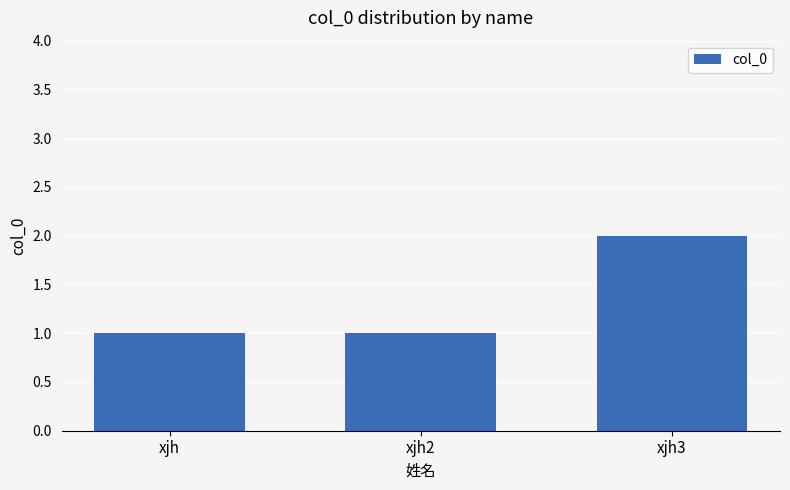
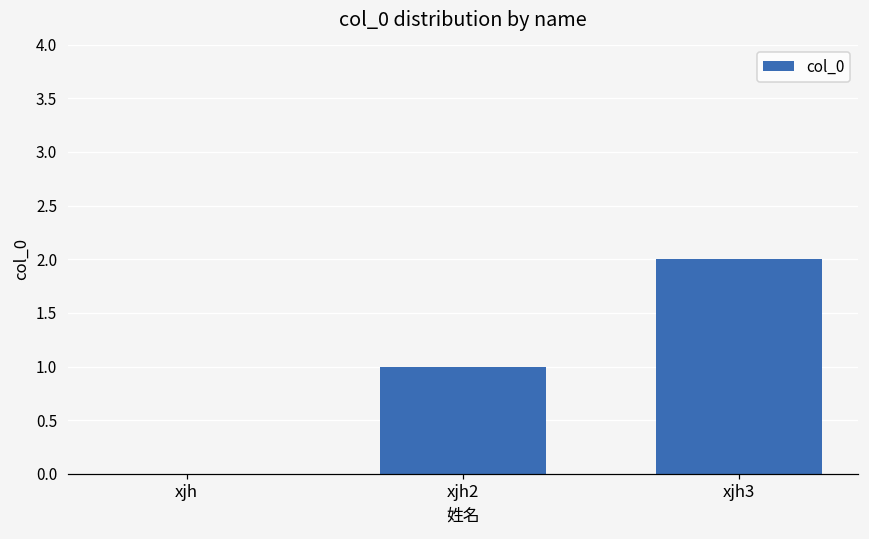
xjh: 1 -> 0
